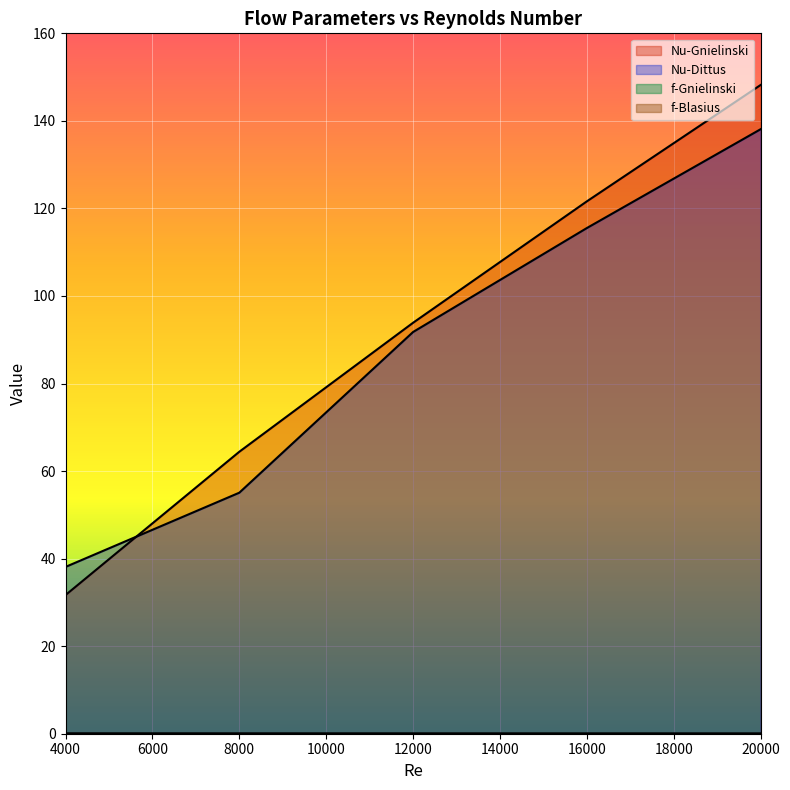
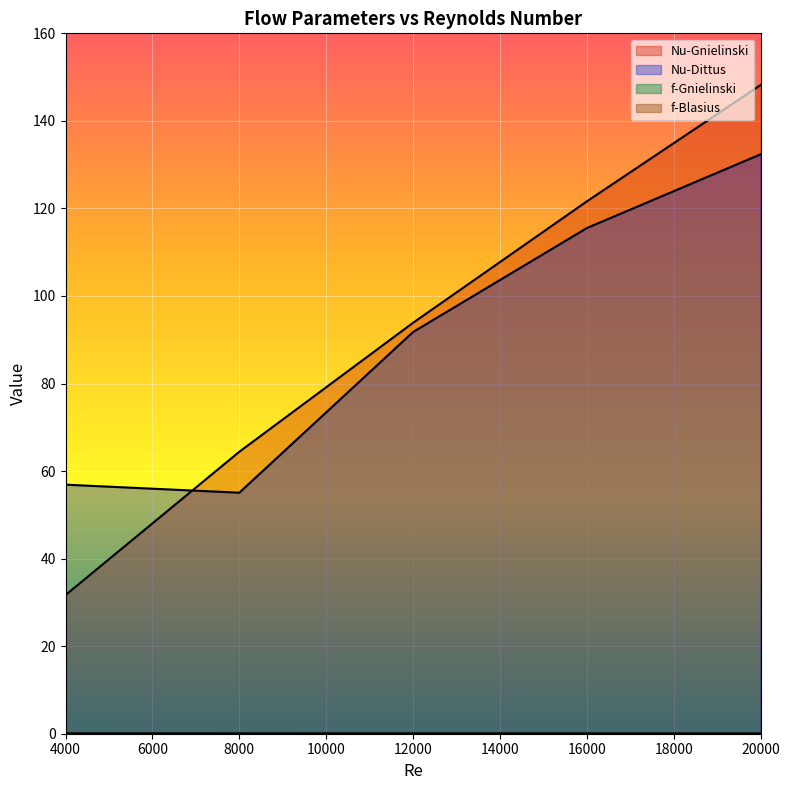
Nu-Dittus, 4000: 38 -> 57
Nu-Dittus, 20000: 138 -> 132
